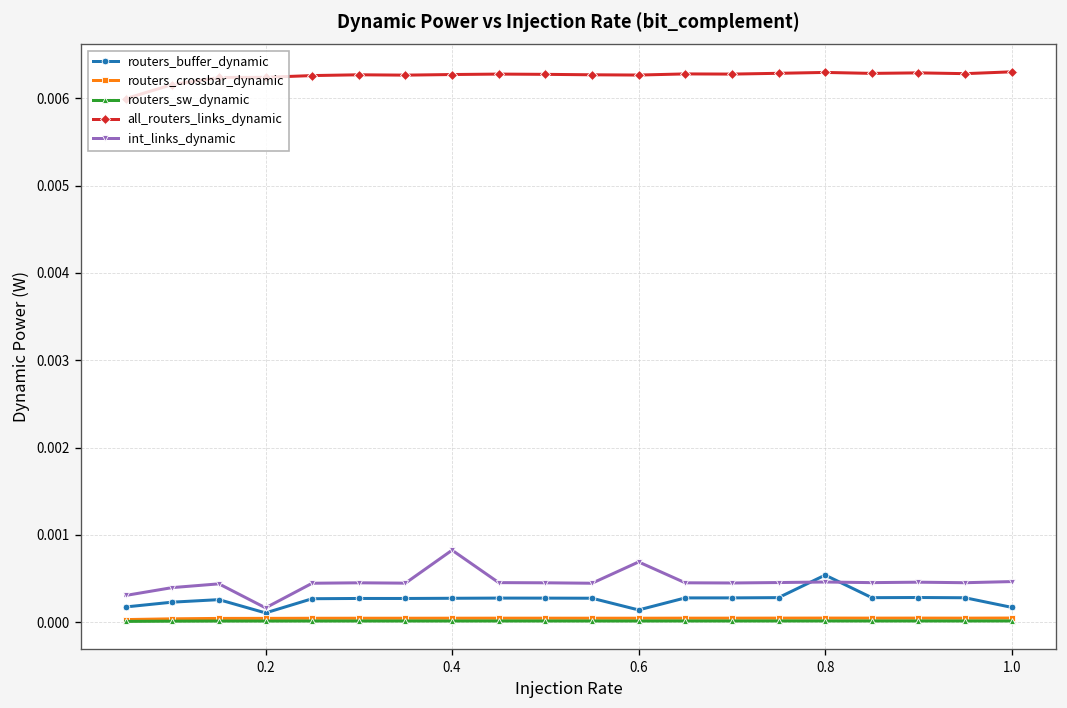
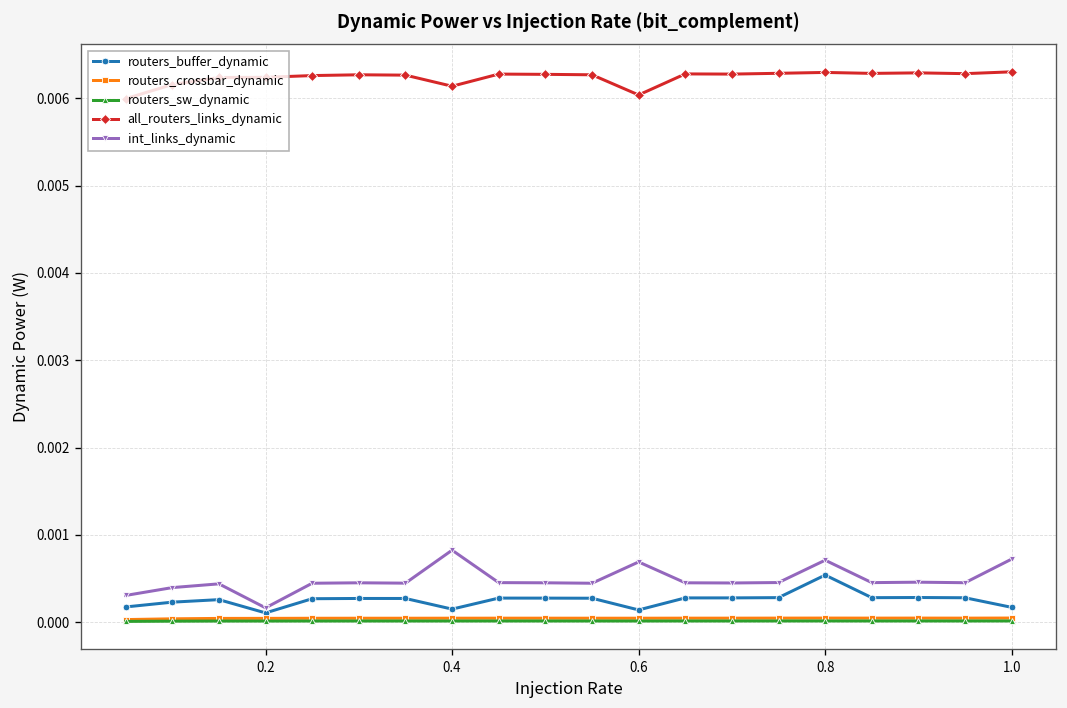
routers_buffer_dynamic, 0.4: 0.0003 -> 0.0001
all_routers_links_dynamic, 0.4: 0.0063 -> 0.0061
all_routers_links_dynamic, 0.6: 0.0063 -> 0.0060
int_links_dynamic, 0.8: 0.0005 -> 0.0007
int_links_dynamic, 1.0: 0.0005 -> 0.0007
